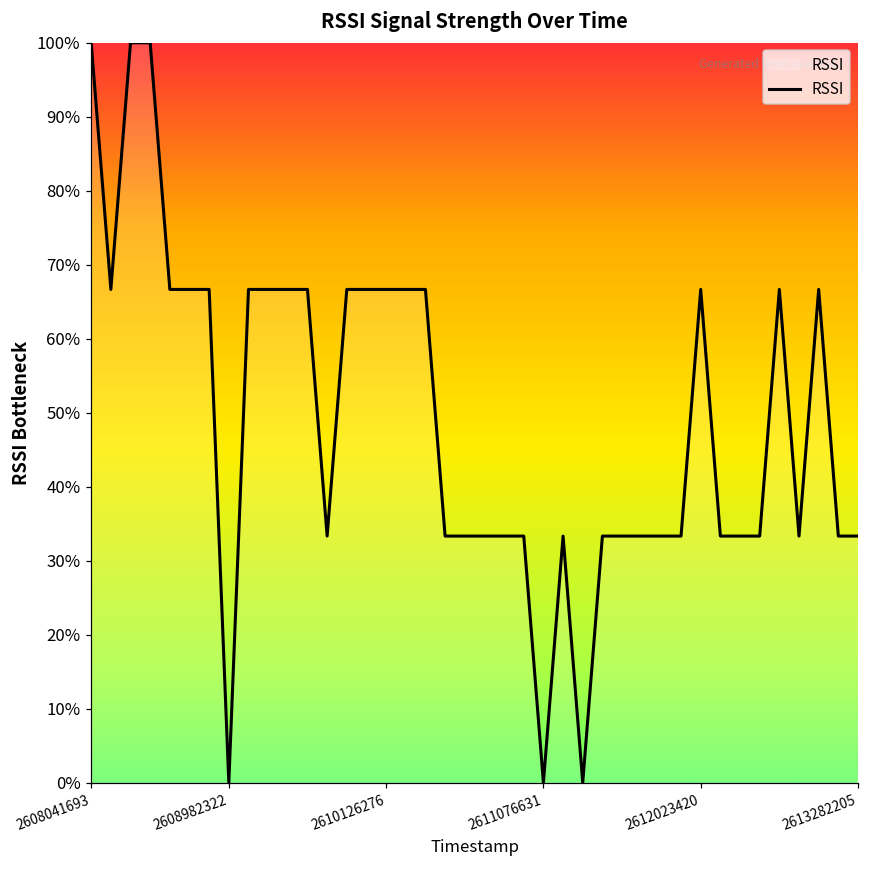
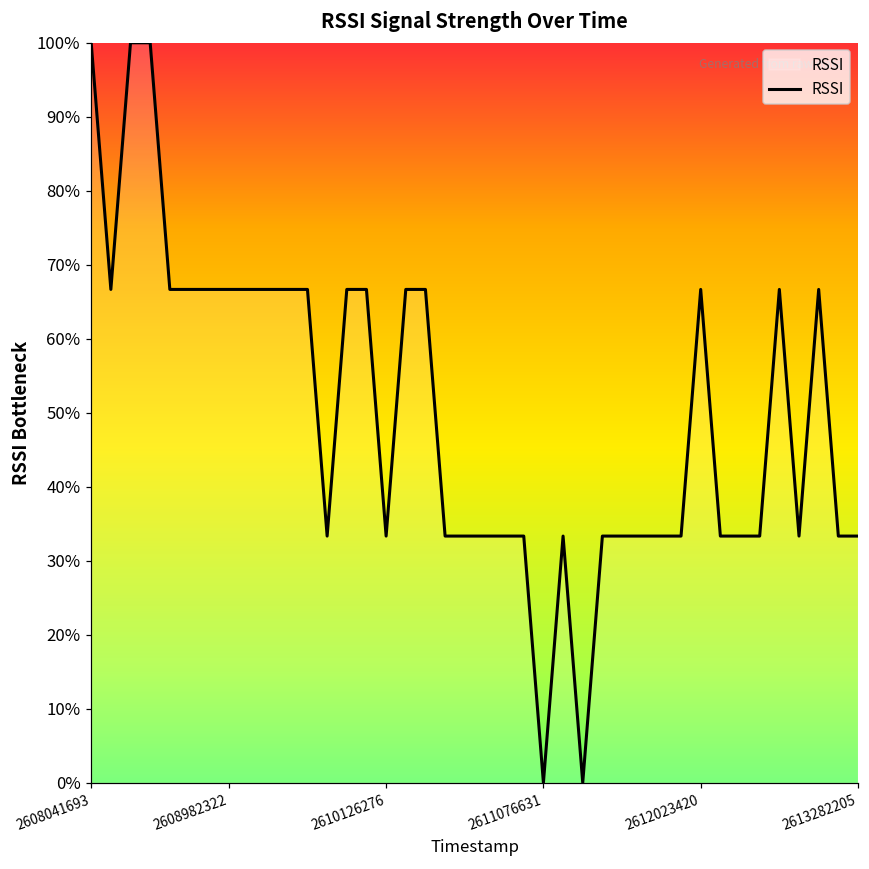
2608982322: 0% -> 67%
2610126276: 67% -> 33%
